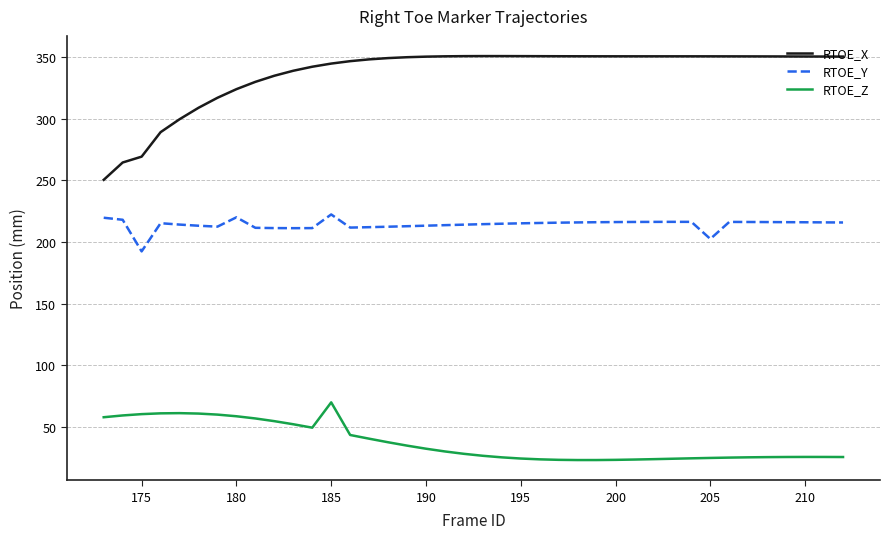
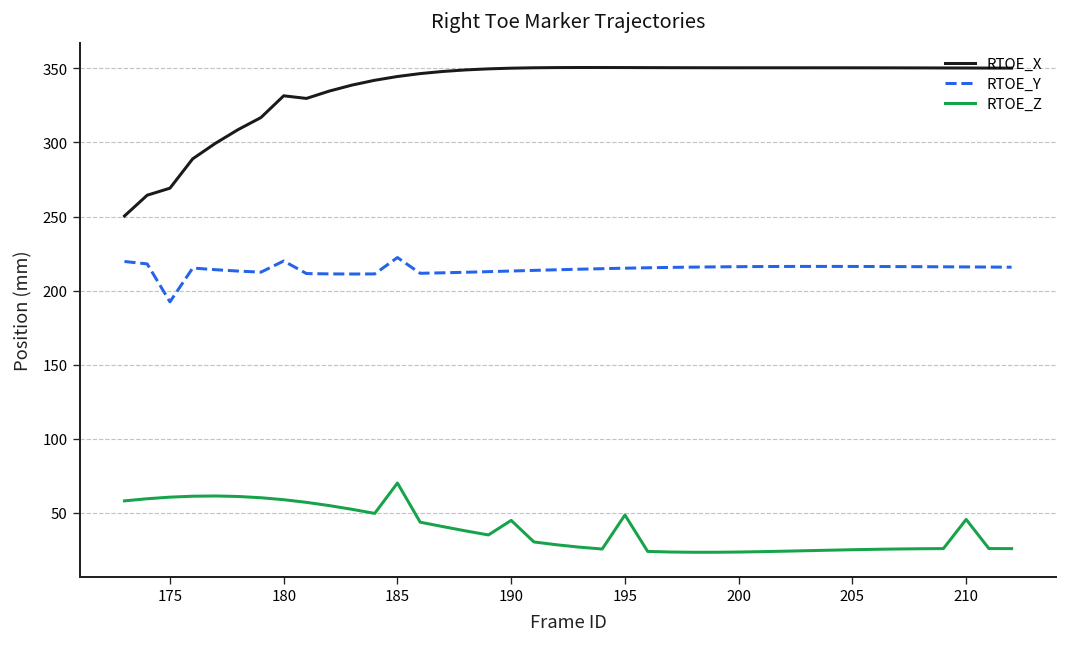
RTOE_X, 180: 324 -> 331
RTOE_Z, 190: 33 -> 45
RTOE_Z, 195: 25 -> 49
RTOE_Y, 205: 202 -> 216
RTOE_Z, 210: 26 -> 46
